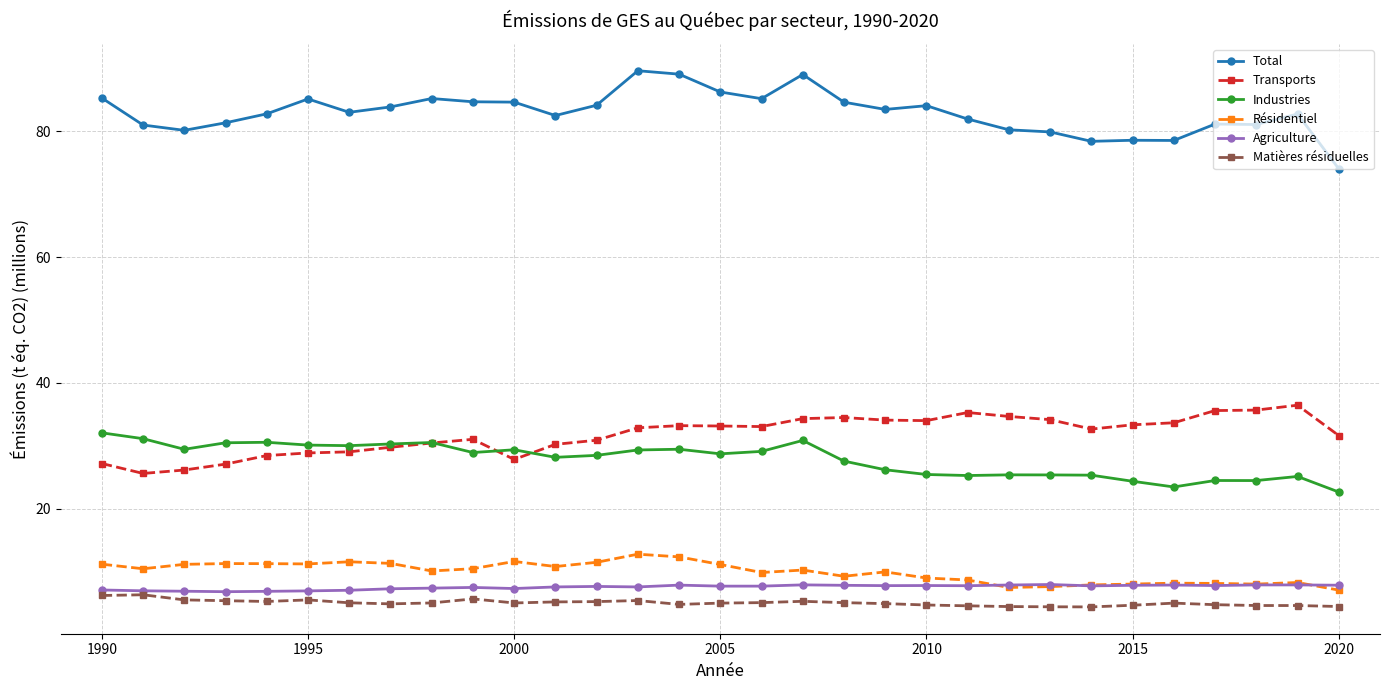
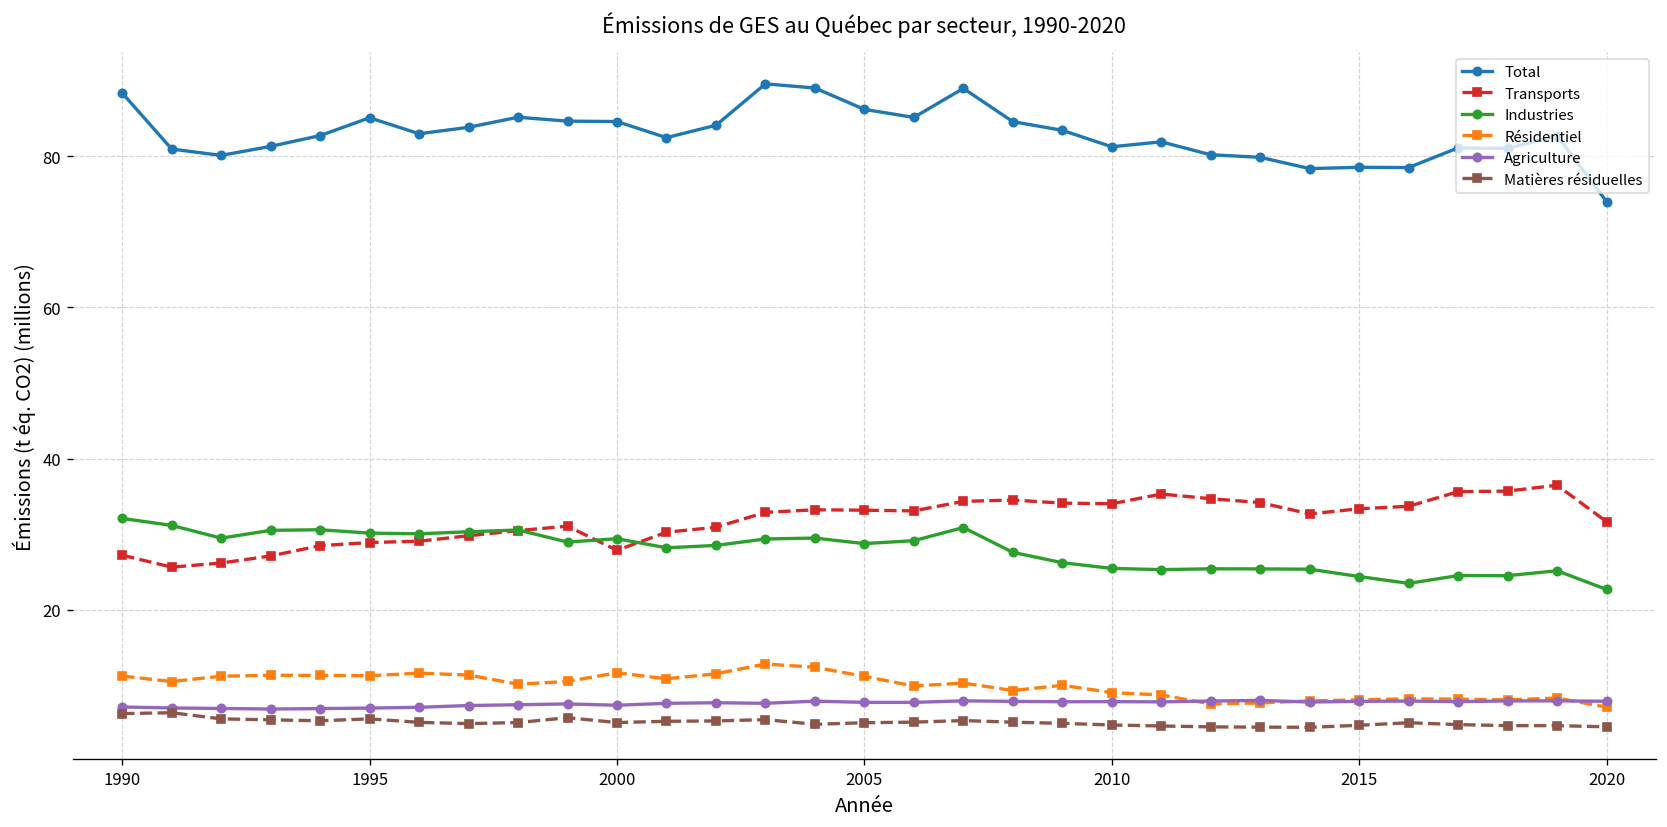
Total, 1990: 85 -> 88
Total, 2010: 84 -> 81
